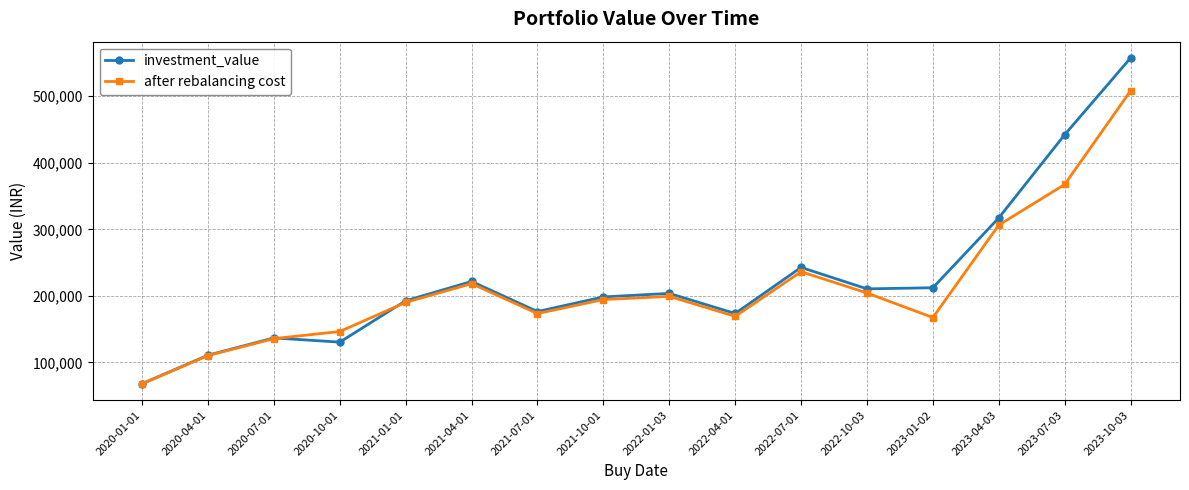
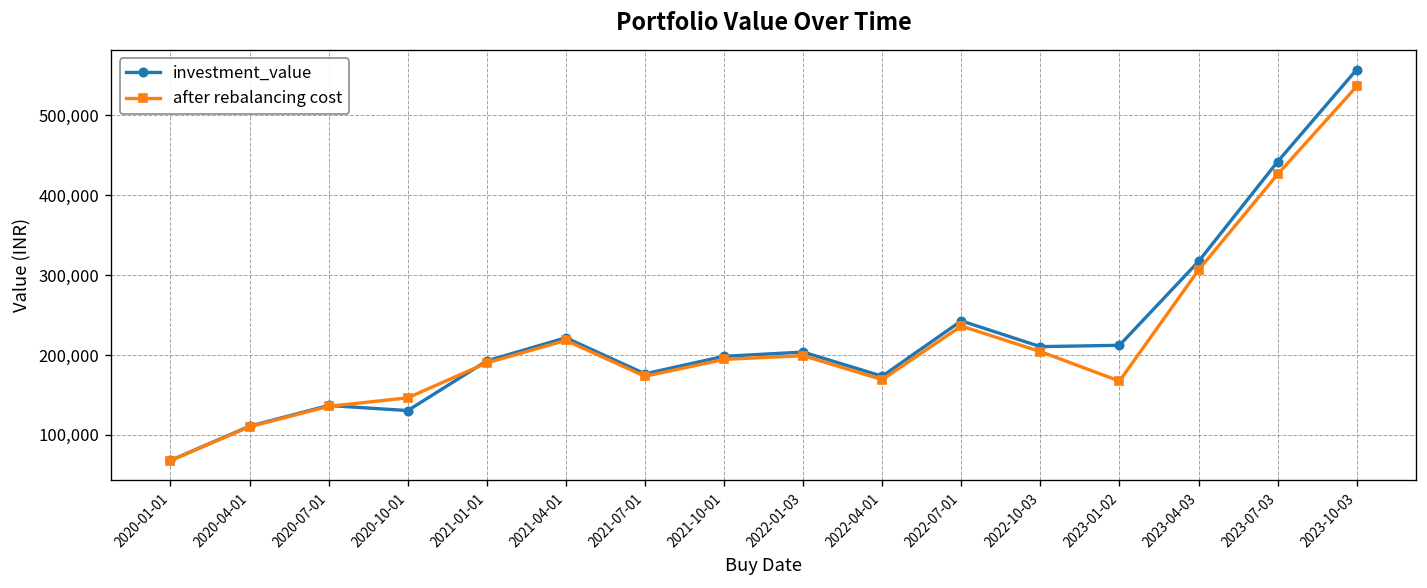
after rebalancing cost, 2023-07-03: 370,000 -> 430,000
after rebalancing cost, 2023-10-03: 510,000 -> 540,000
